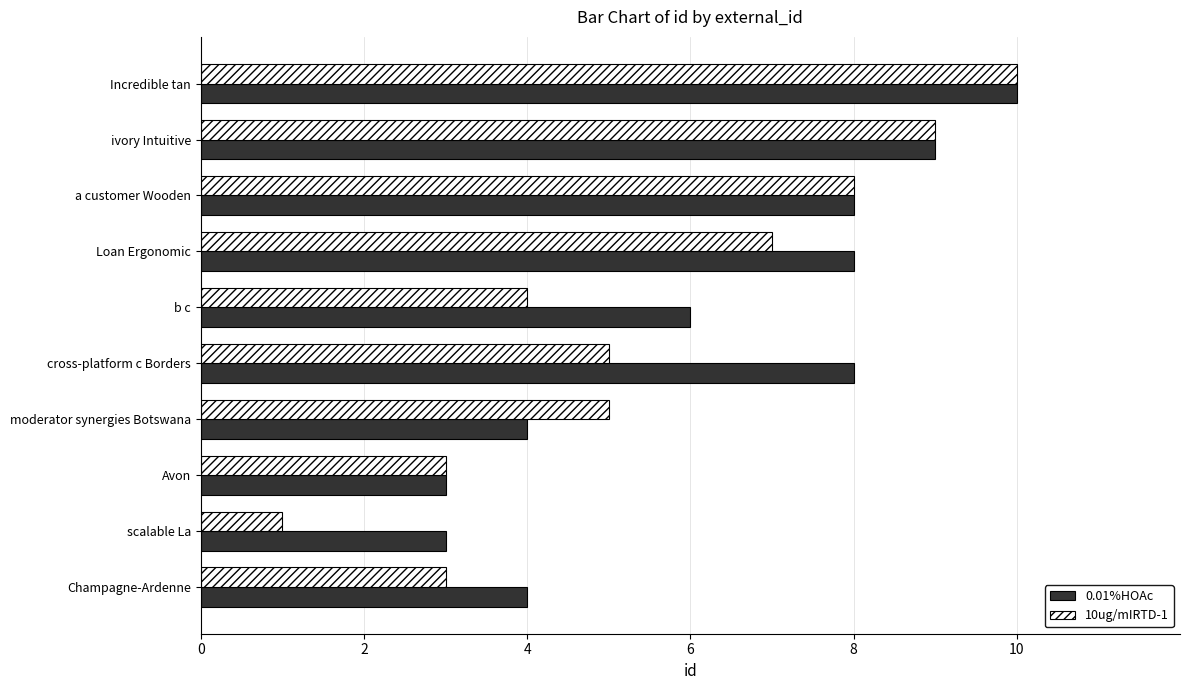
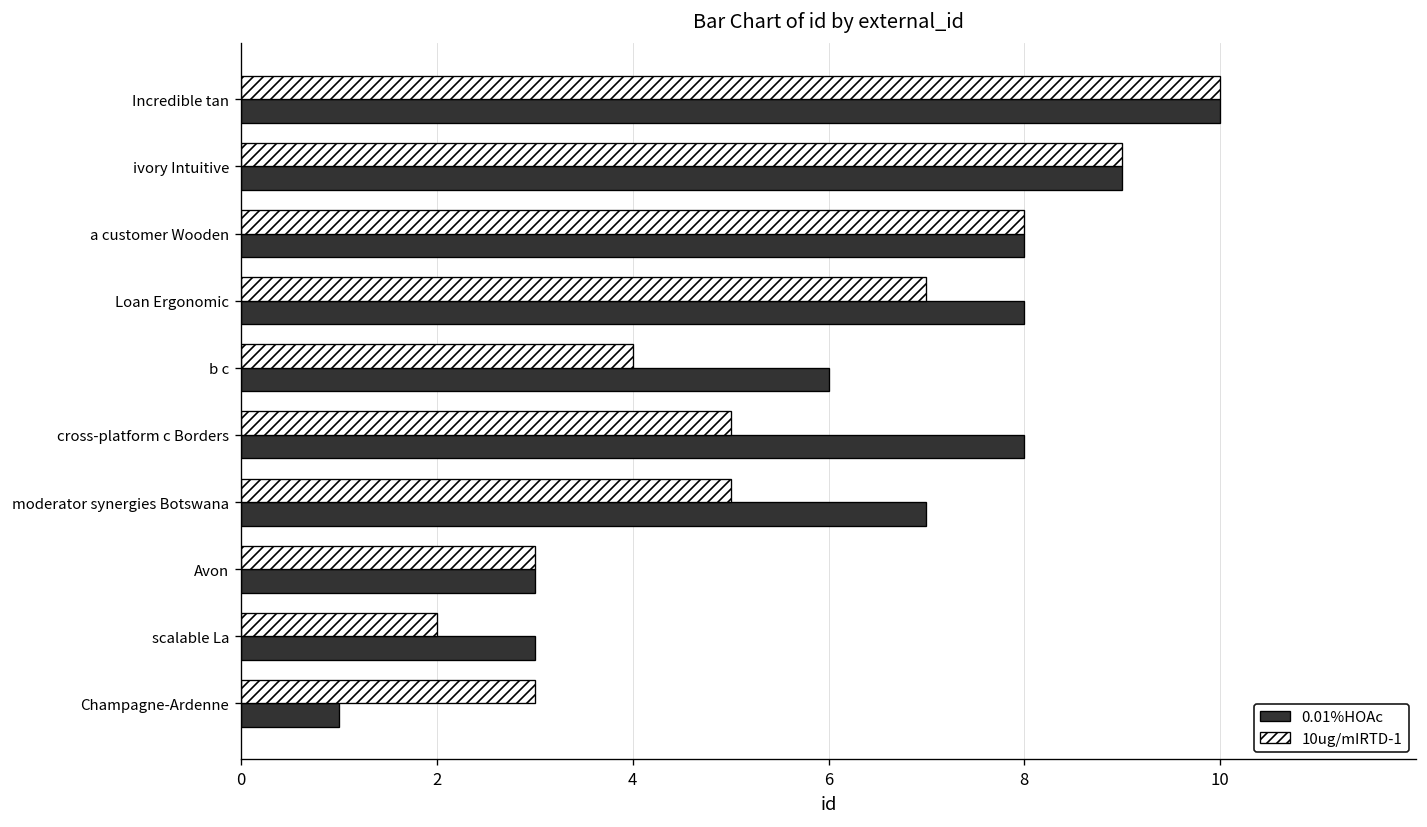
0.01%HOAc, moderator synergies Botswana: 4 -> 7
10ug/mIRTD-1, scalable La: 1 -> 2
0.01%HOAc, Champagne-Ardenne: 4 -> 1
